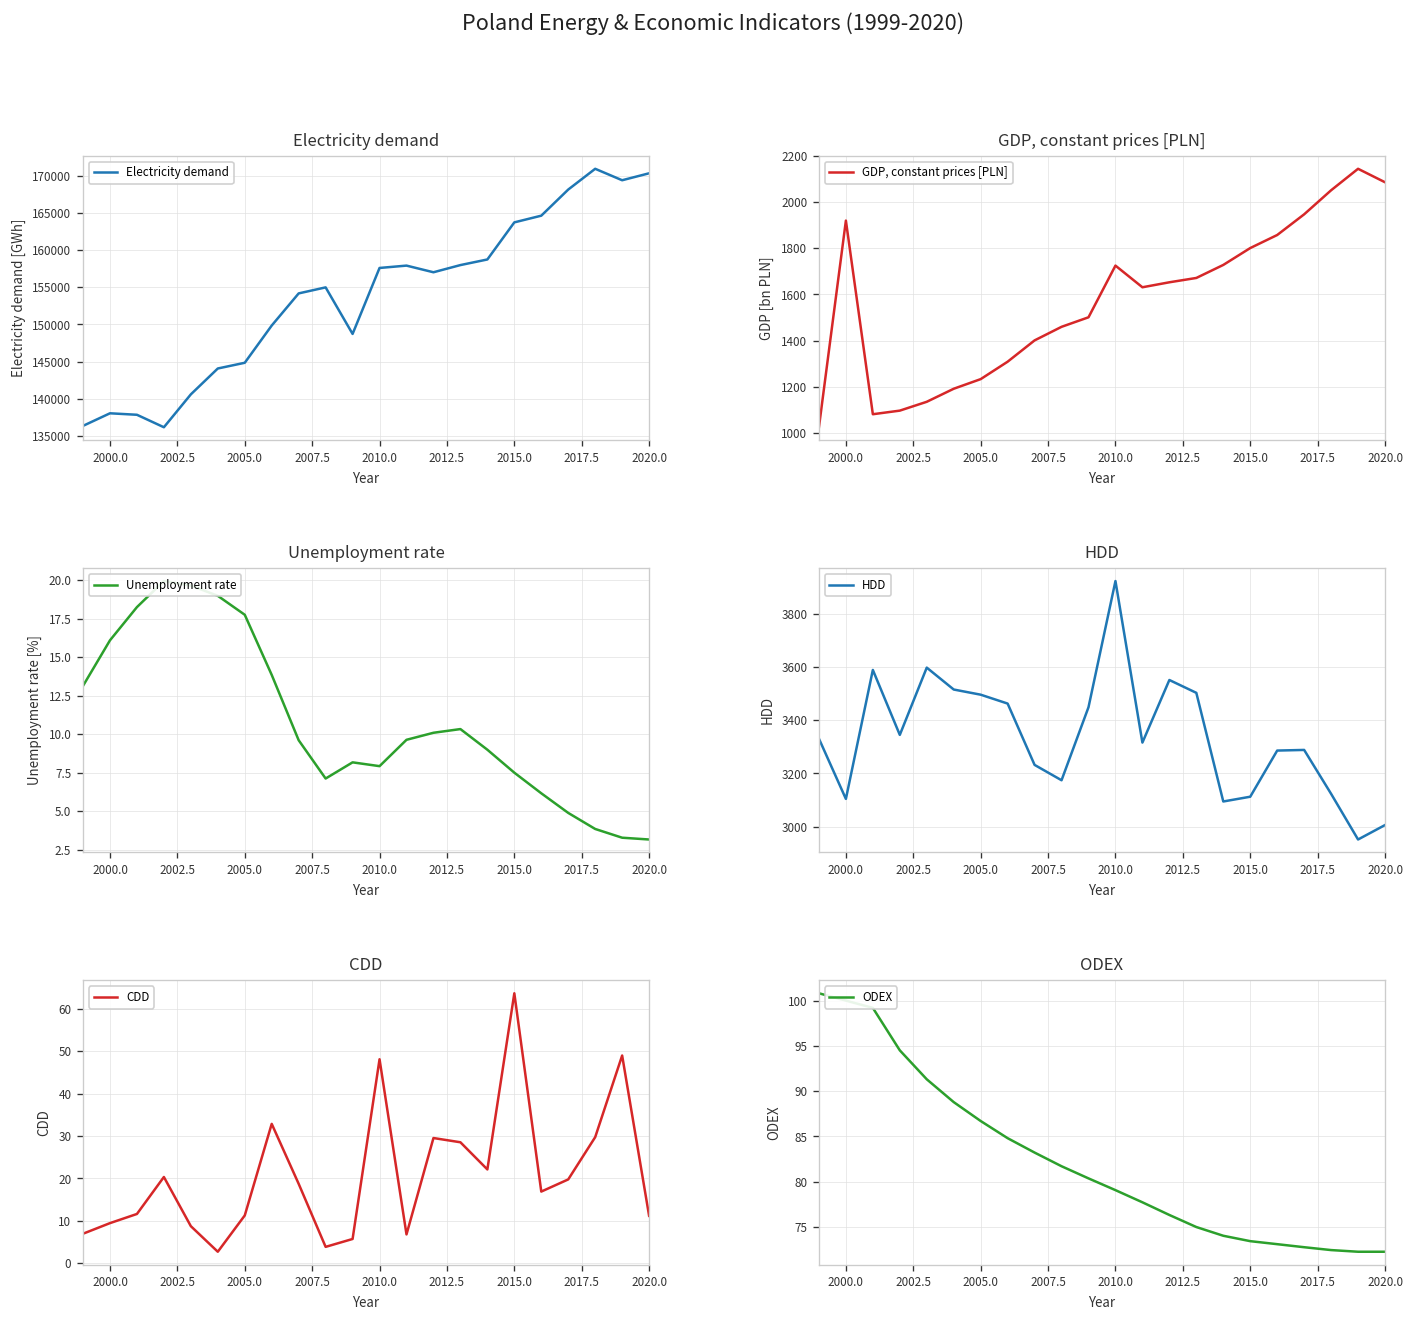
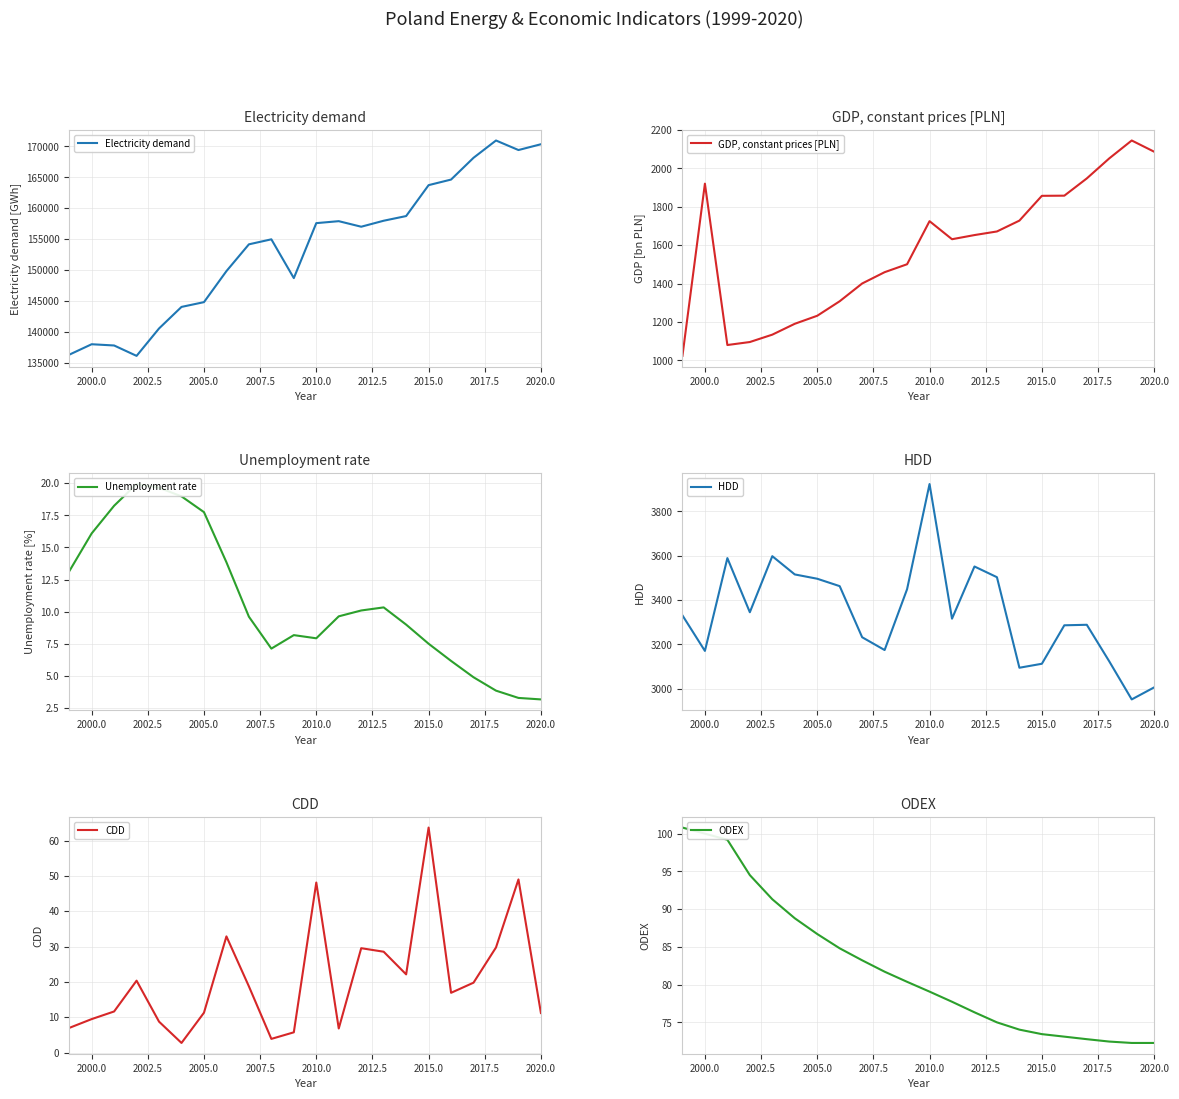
GDP, constant prices [PLN], 2015.0: 1800 -> 1860
HDD, 2000.0: 3100 -> 3170
